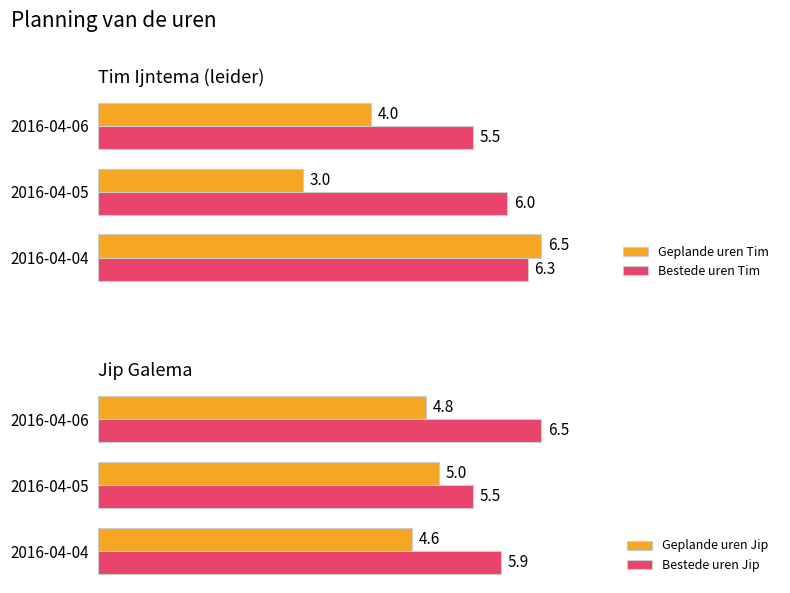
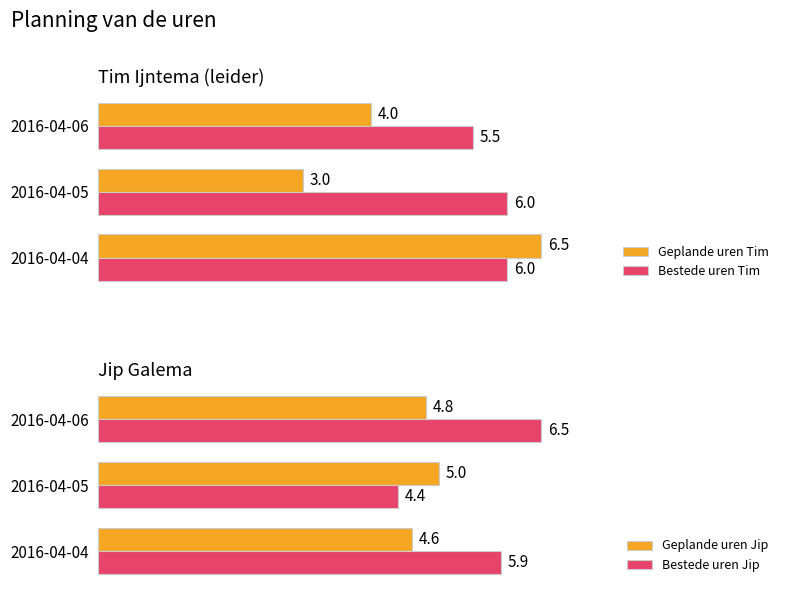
Tim Ijntema (leider), Bestede uren Tim, 2016-04-04: 6.3 -> 6.0
Jip Galema, Bestede uren Jip, 2016-04-05: 5.5 -> 4.4
